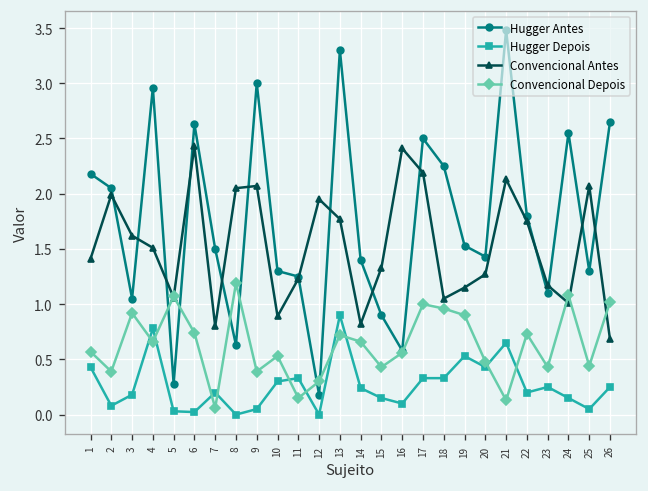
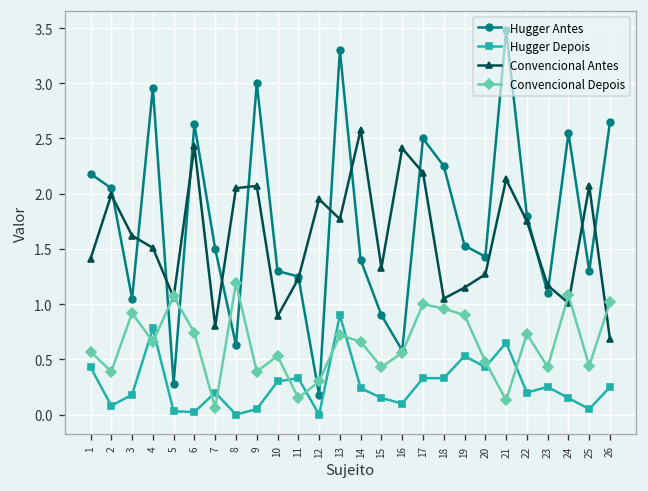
Convencional Antes, 14: 0.8 -> 2.6
